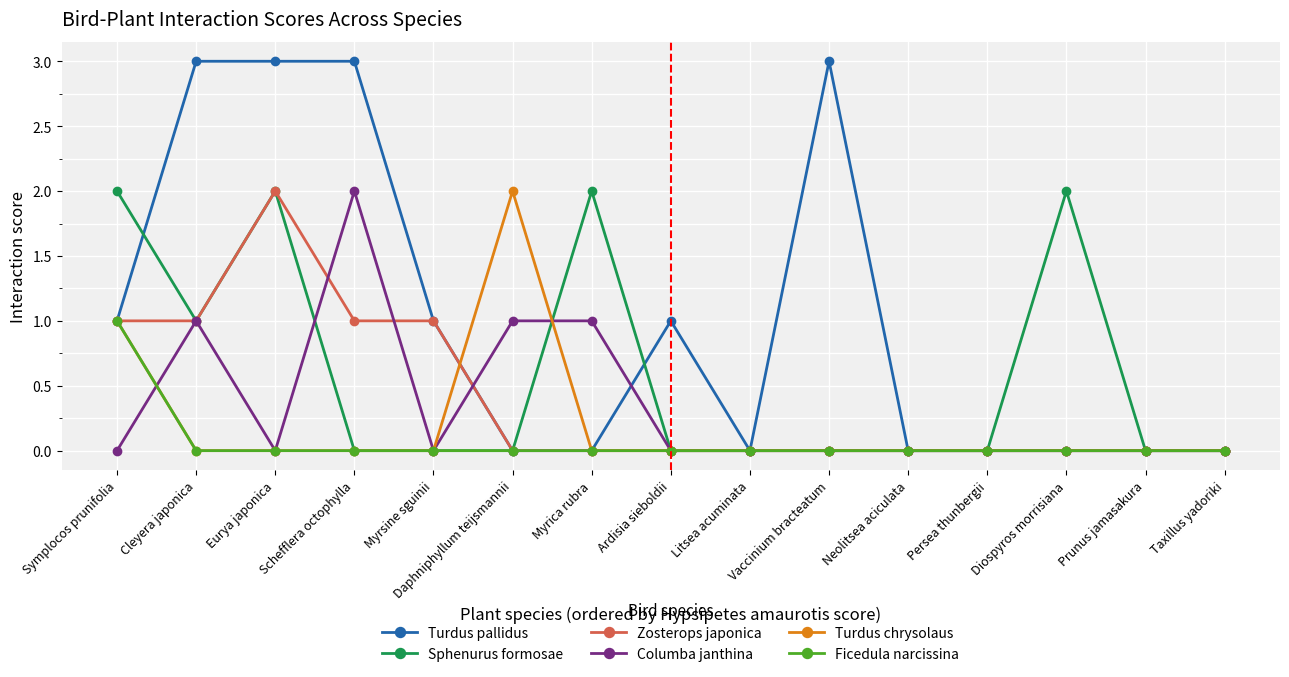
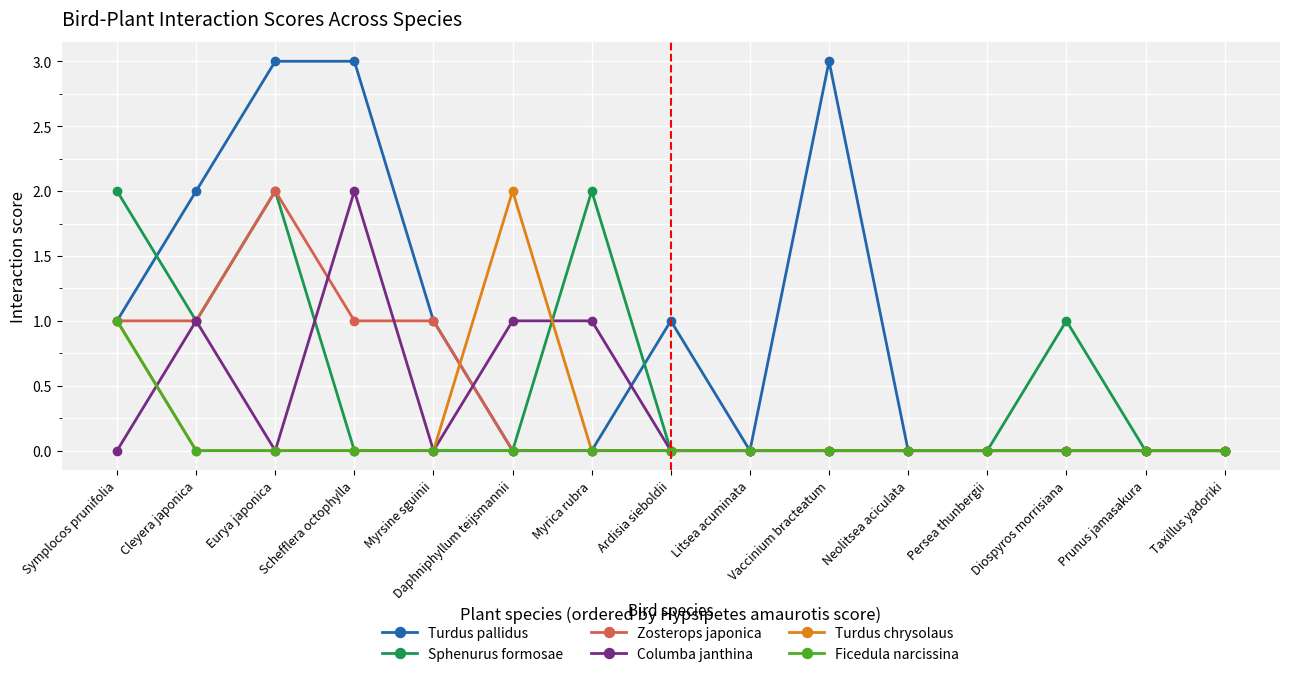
Turdus pallidus, Cleyera japonica: 3 -> 2
Sphenurus formosae, Diospyros morrisiana: 2 -> 1
